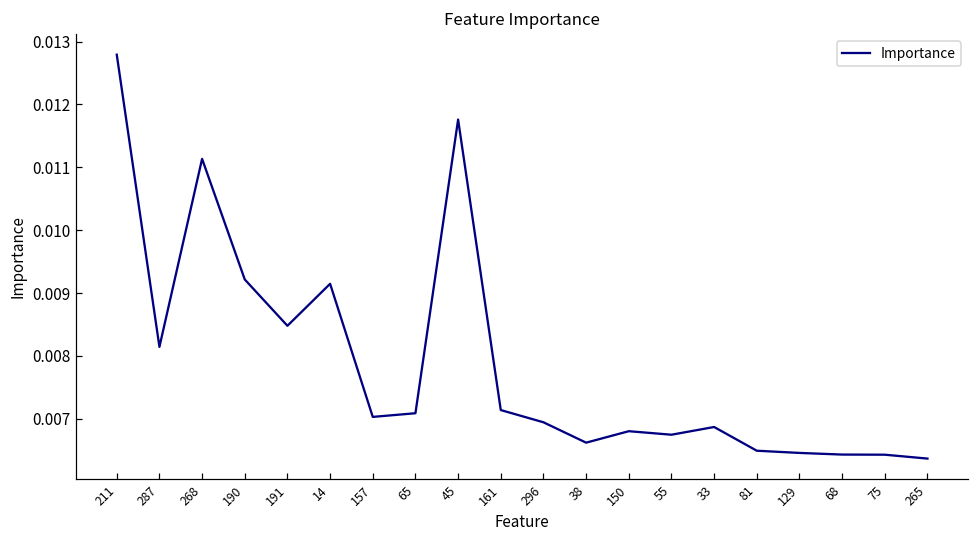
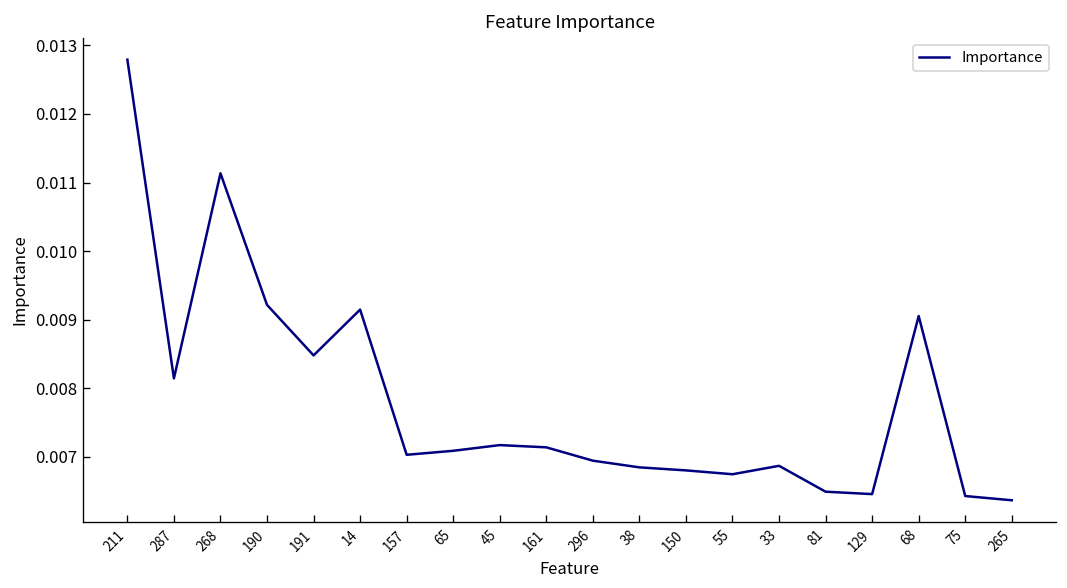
45: 0.0118 -> 0.0072
38: 0.0066 -> 0.0068
68: 0.0064 -> 0.0091
